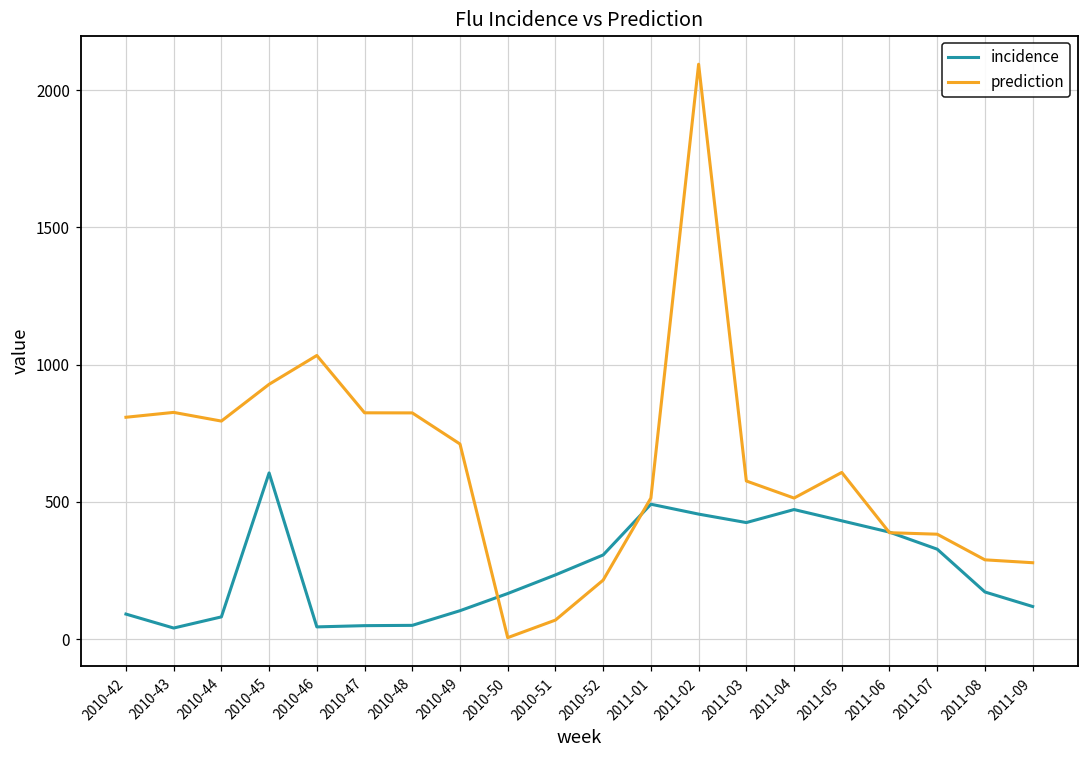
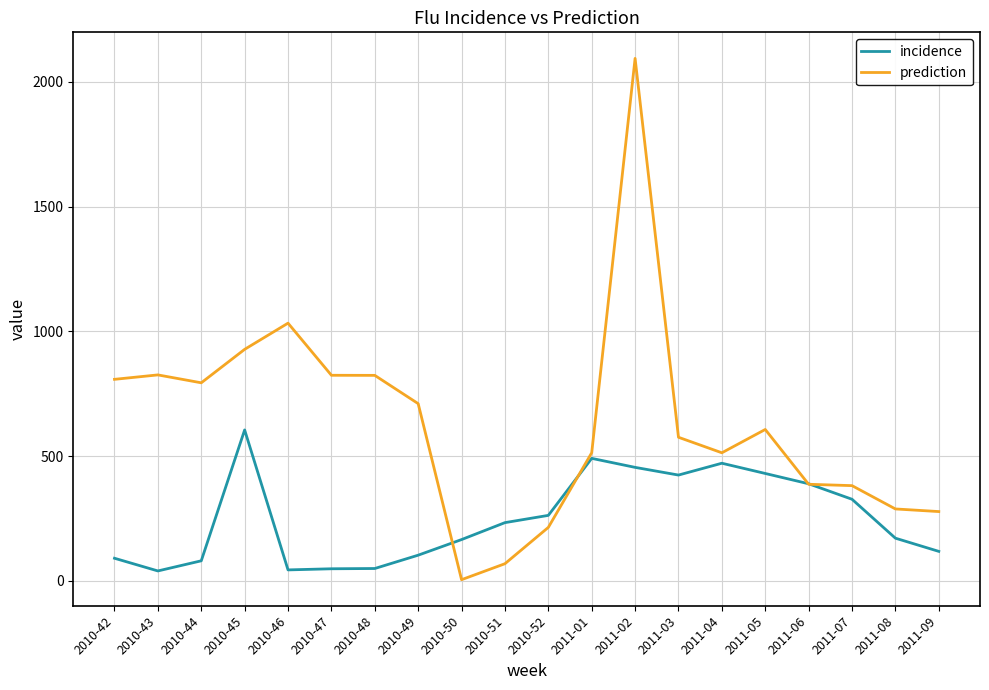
incidence, 2010-52: 310 -> 260
